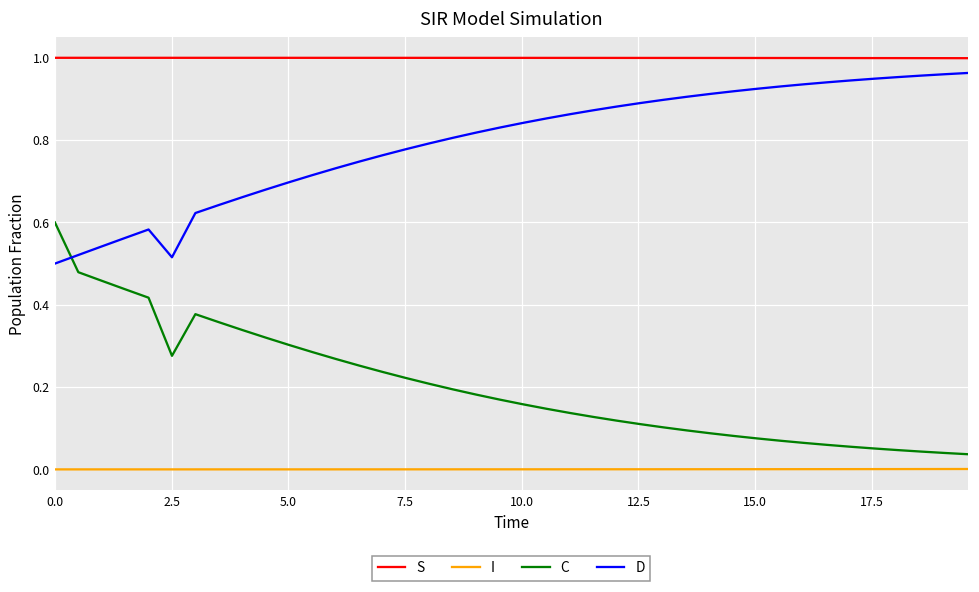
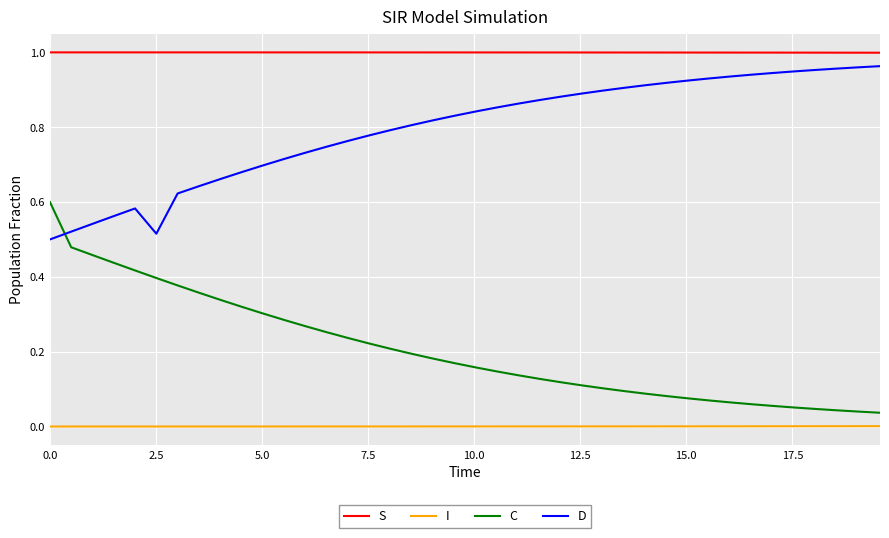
C, 2.5: 0.28 -> 0.40
